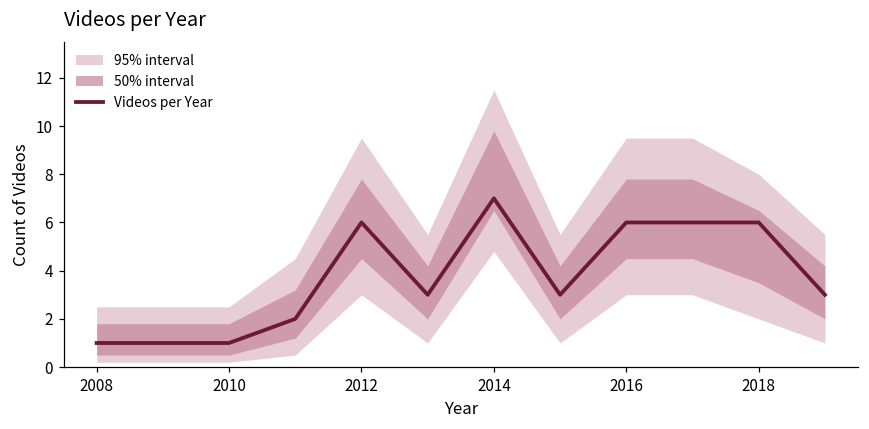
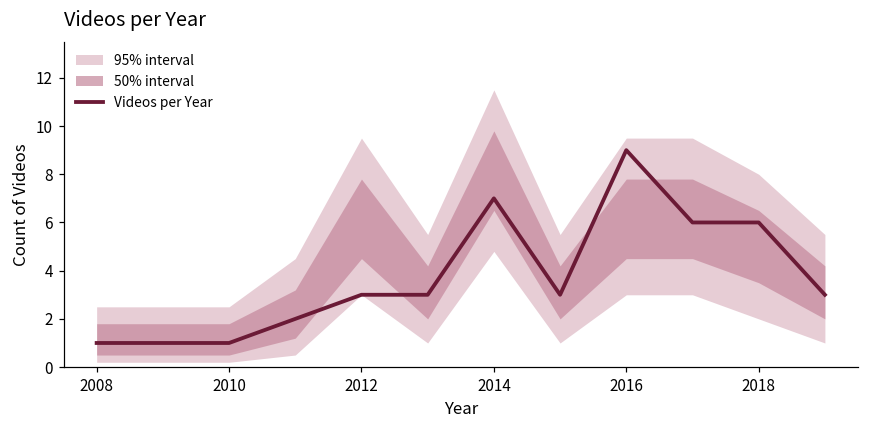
Videos per Year, 2012: 6 -> 3
Videos per Year, 2016: 6 -> 9
